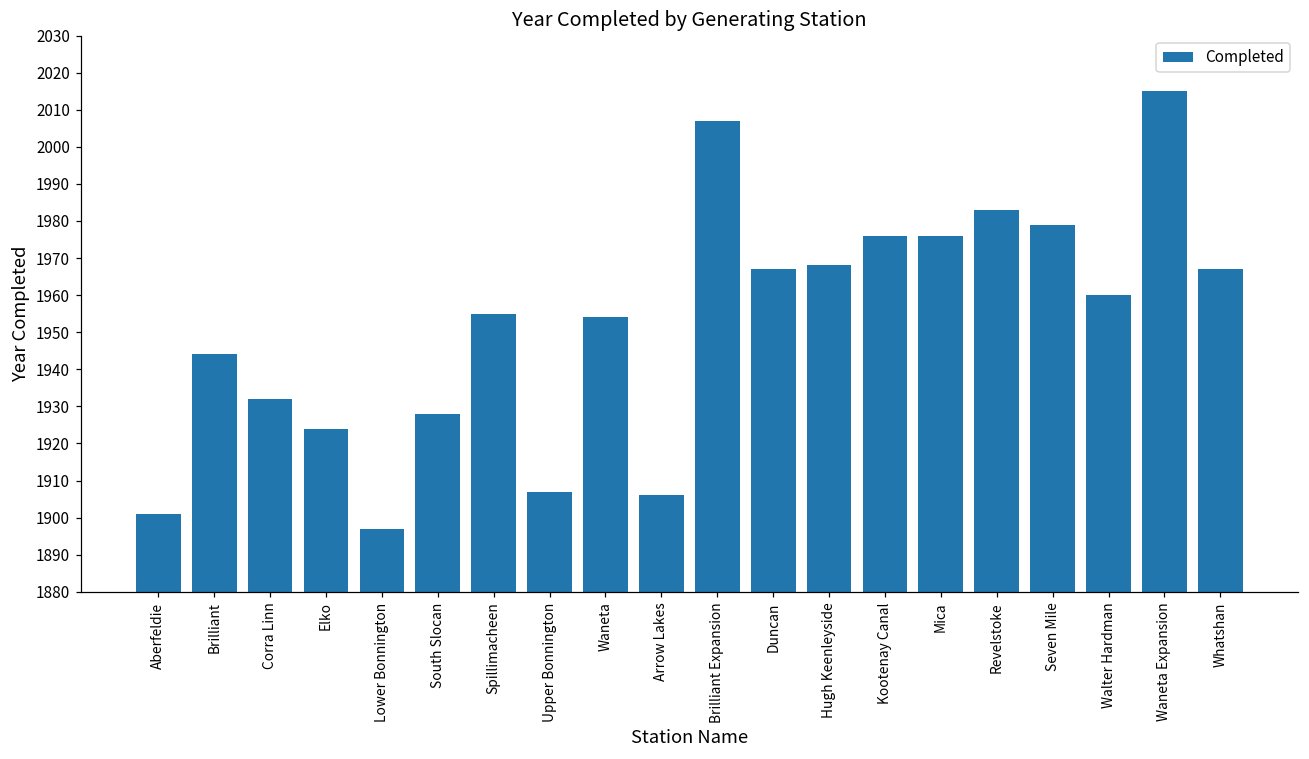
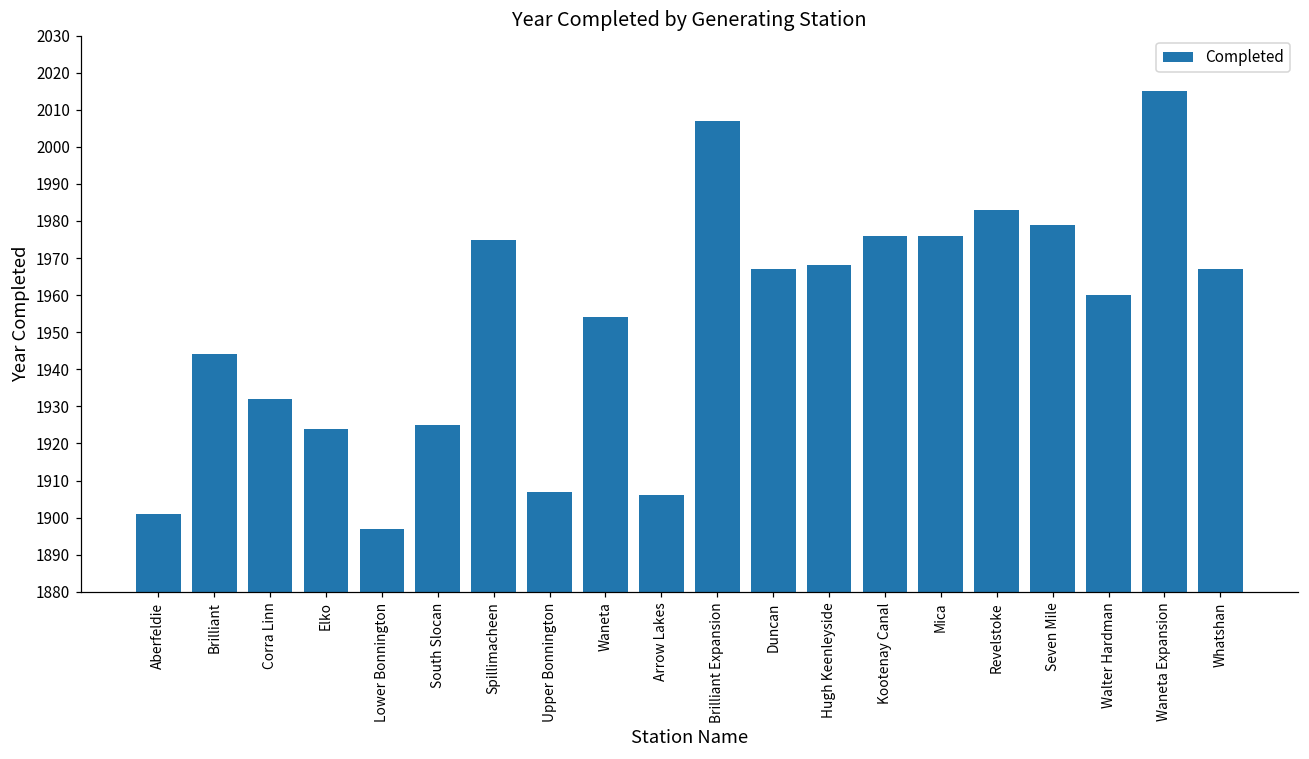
South Slocan: 1928 -> 1925
Spillimacheen: 1955 -> 1975
